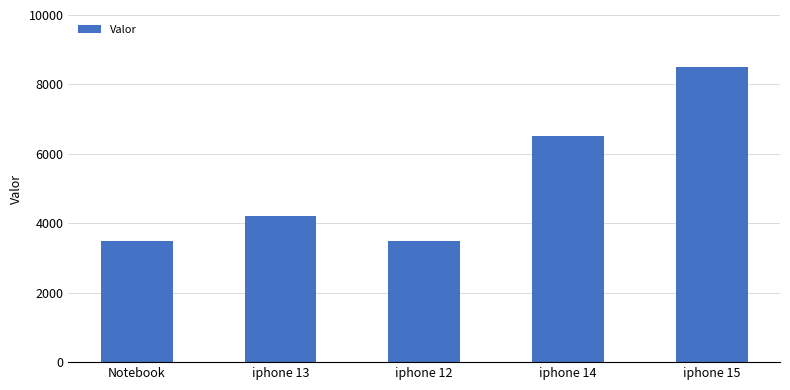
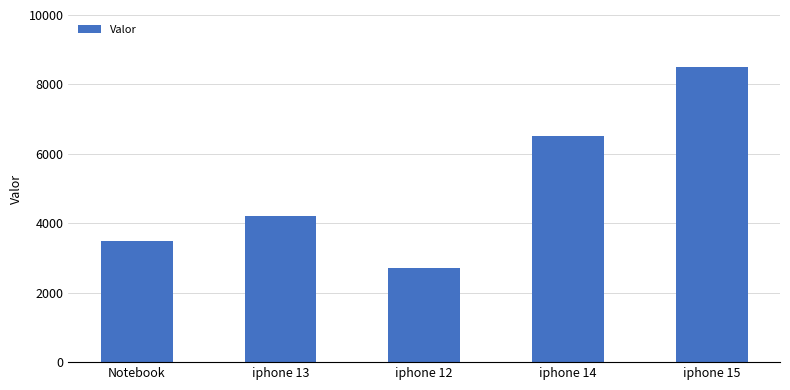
iphone 12: 3500 -> 2700
